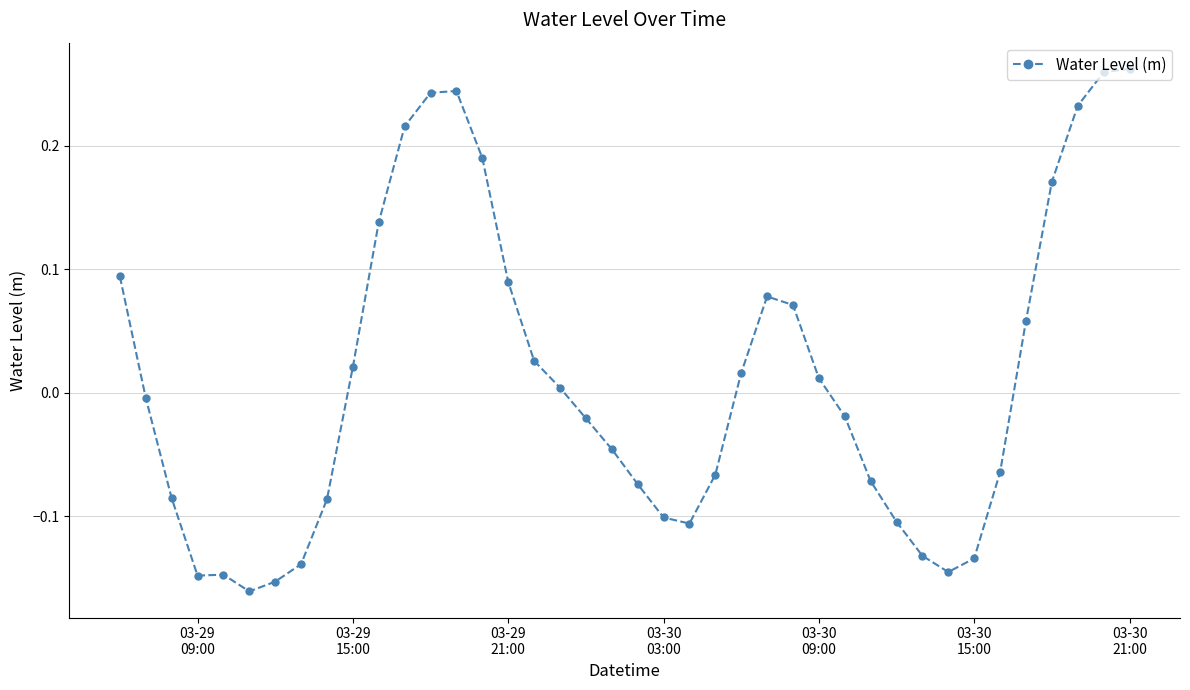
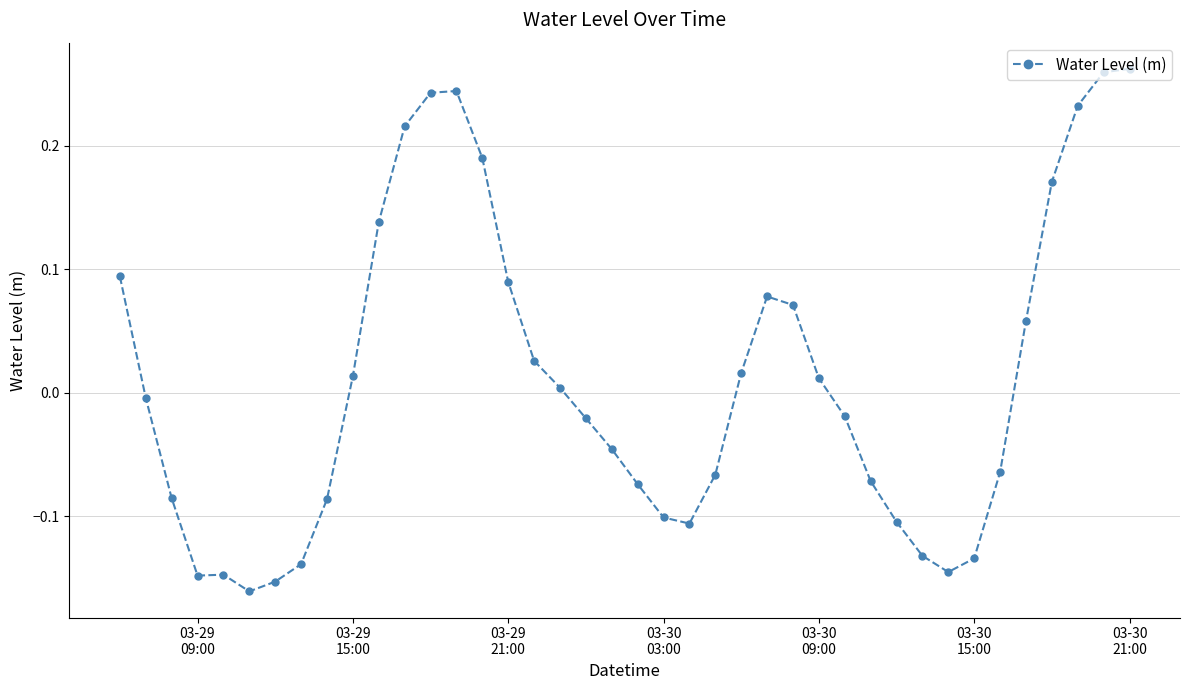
03-29 15:00: 0.021 -> 0.014
